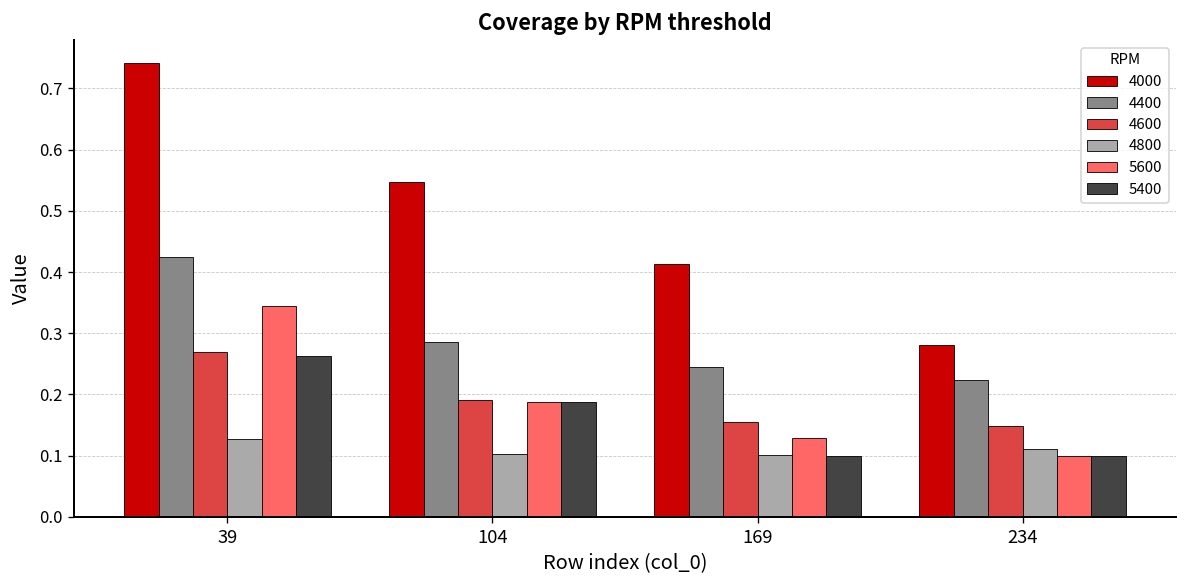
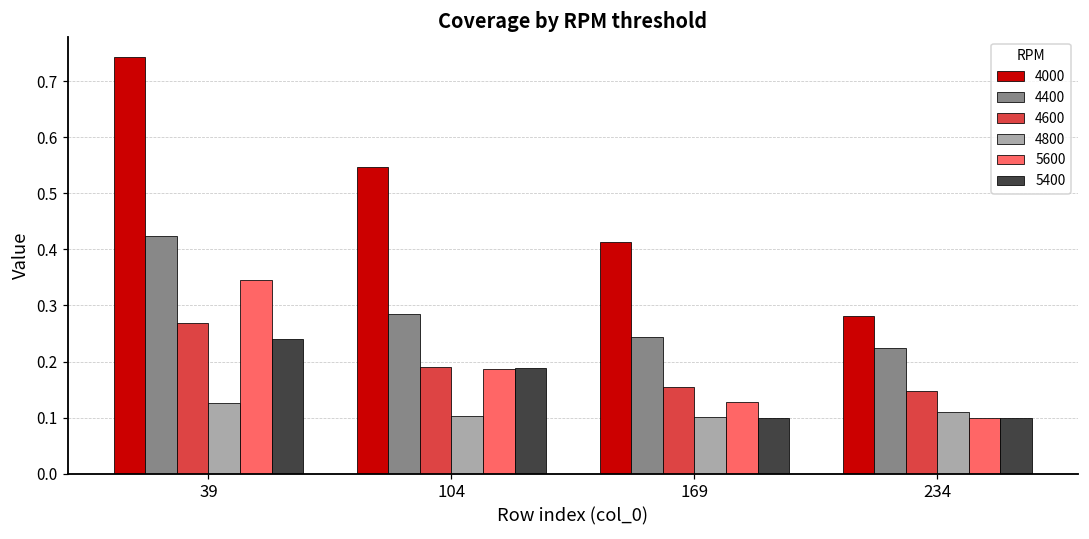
5400, 39: 0.26 -> 0.24
